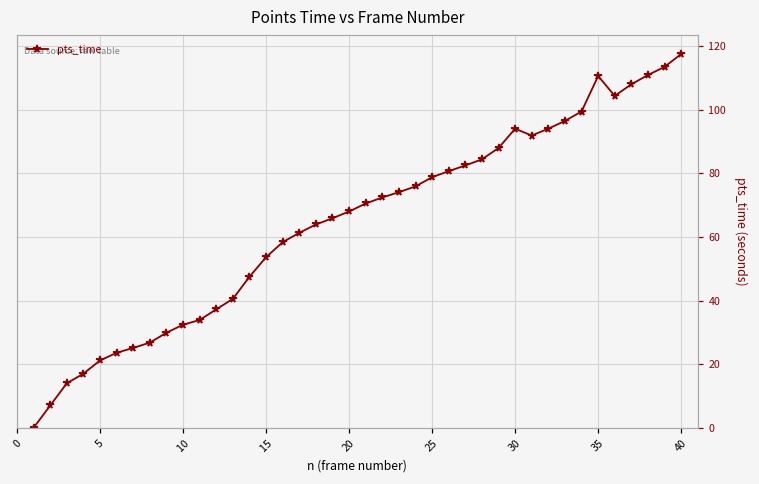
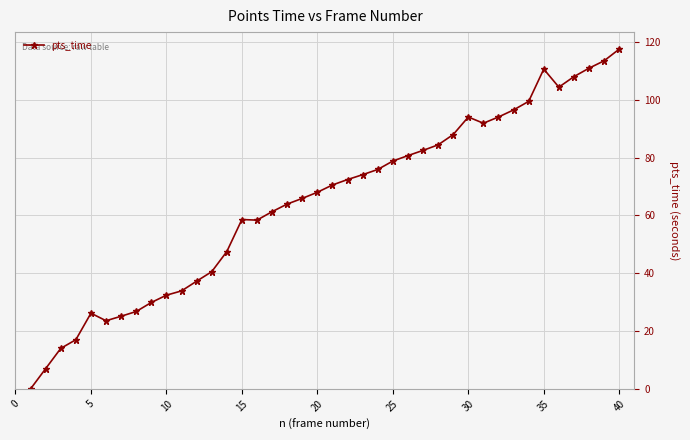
5: 21 -> 26
15: 54 -> 59
